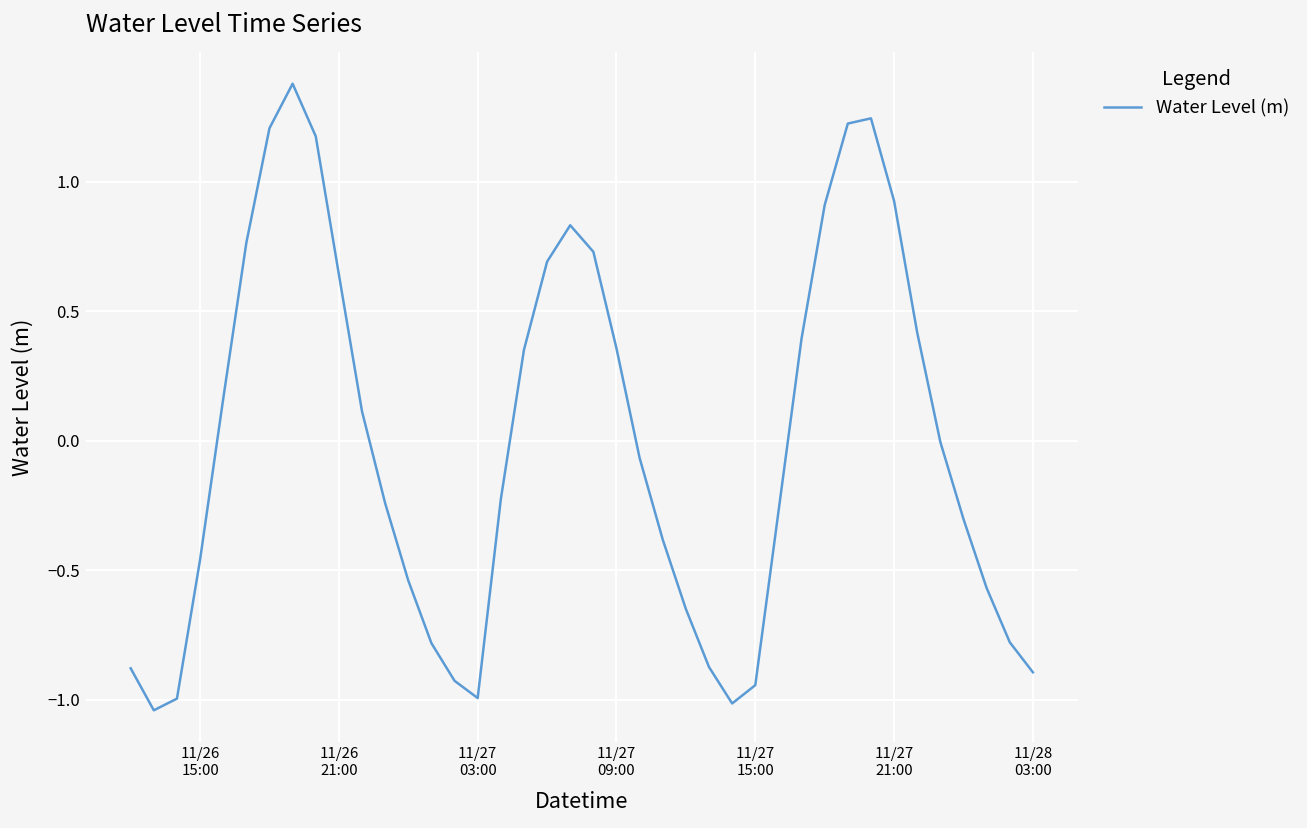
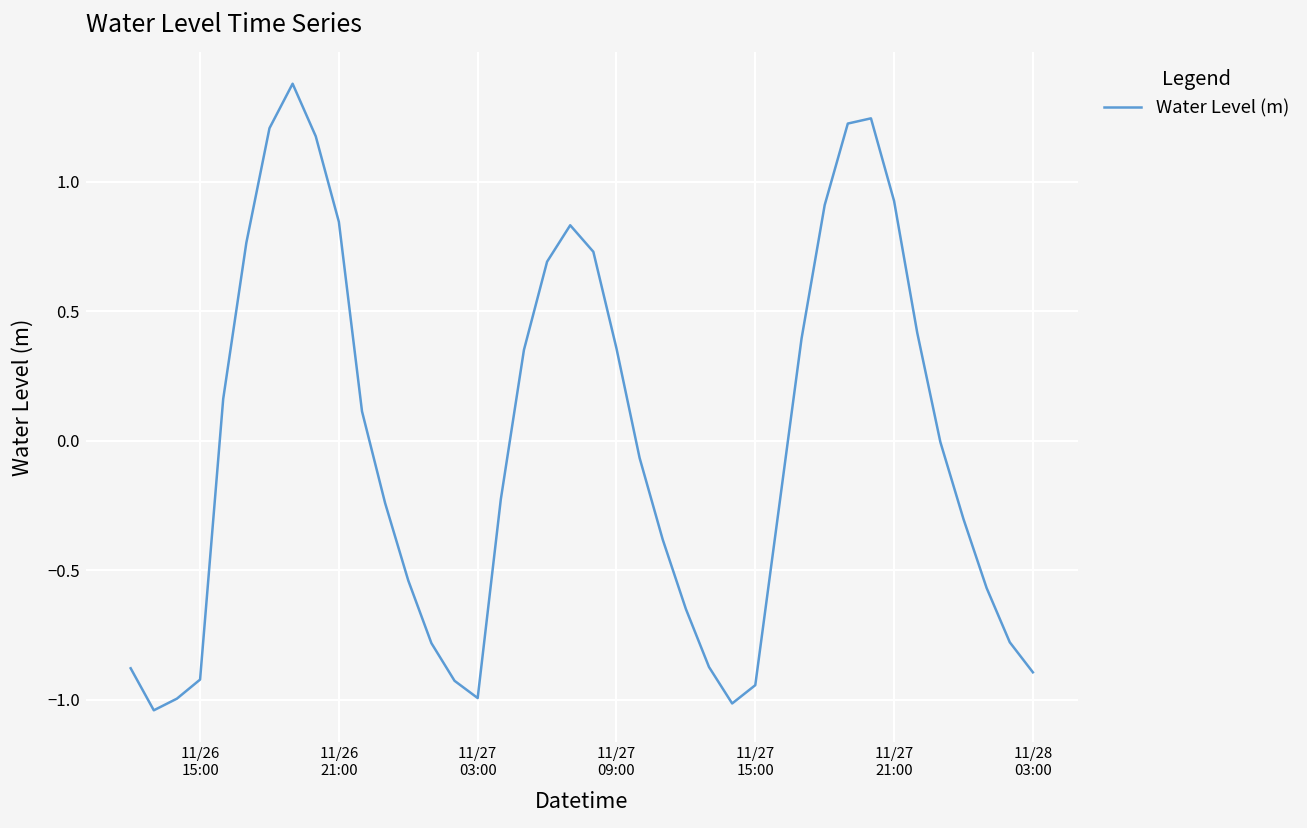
11/26 15:00: -0.46 -> -0.92
11/26 21:00: 0.64 -> 0.84
